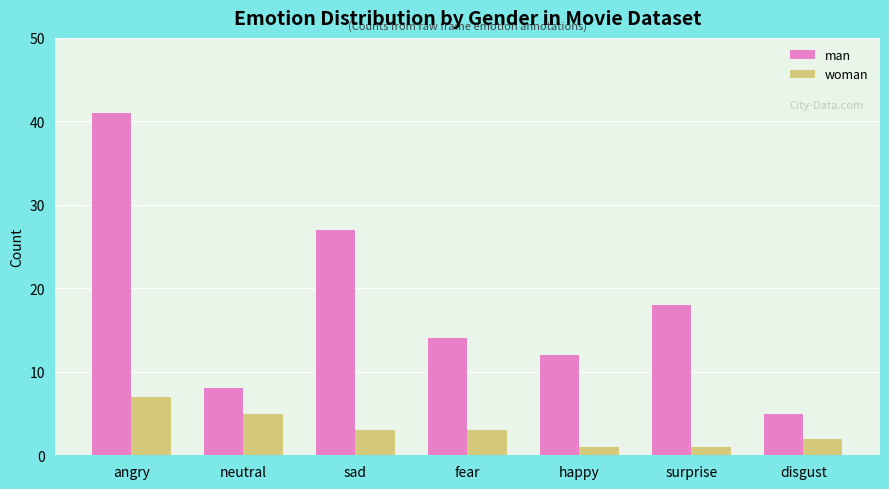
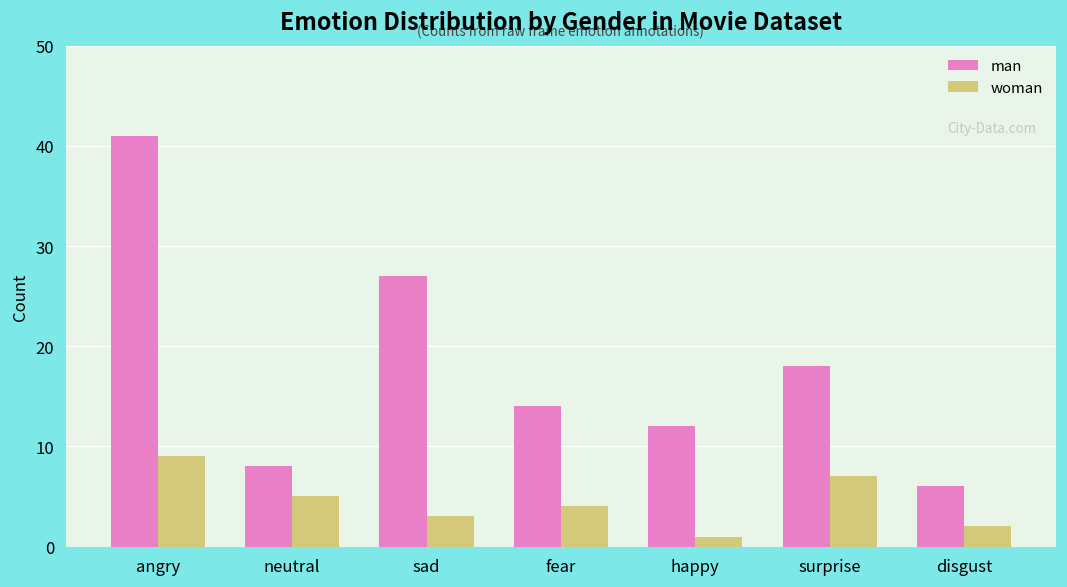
woman, angry: 7 -> 9
woman, fear: 3 -> 4
woman, surprise: 1 -> 7
man, disgust: 5 -> 6
